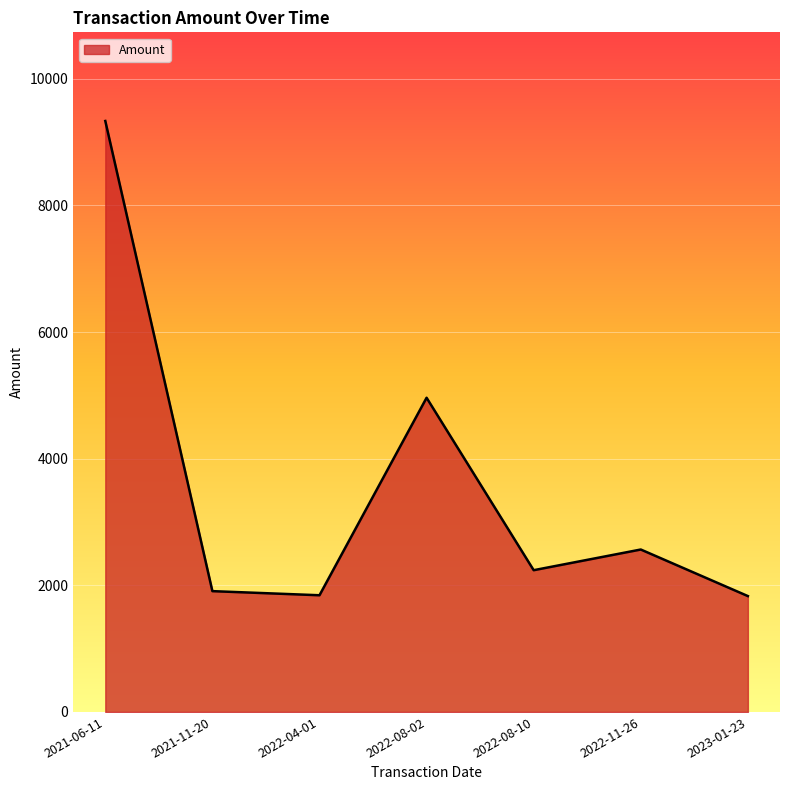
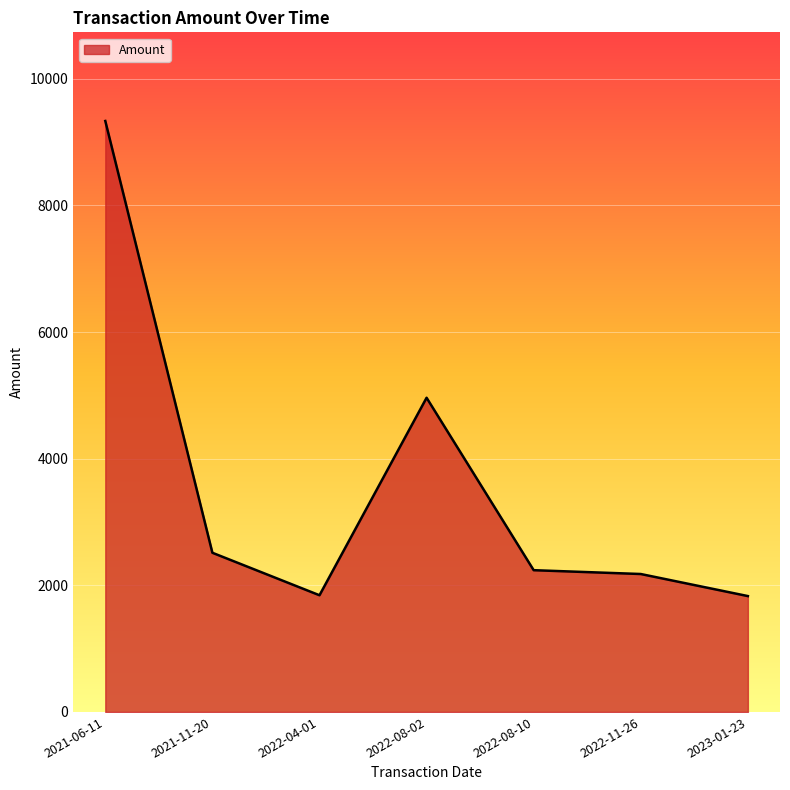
2021-11-20: 1900 -> 2500
2022-11-26: 2600 -> 2200
